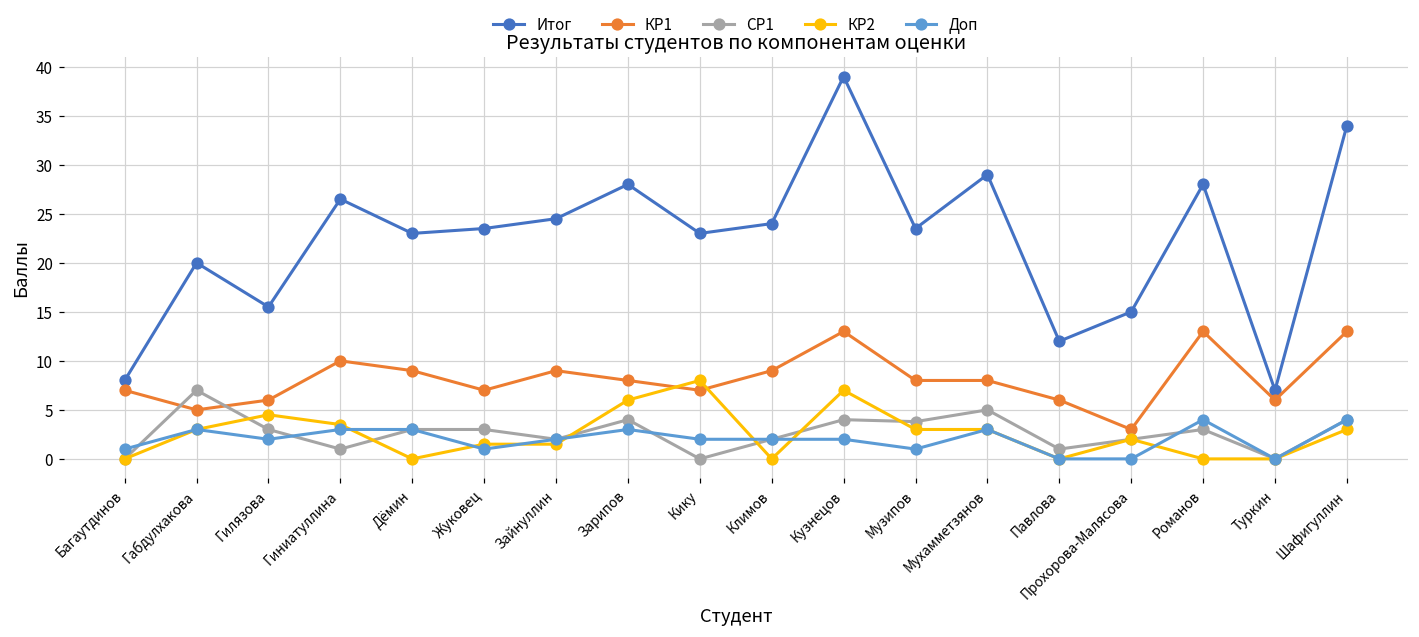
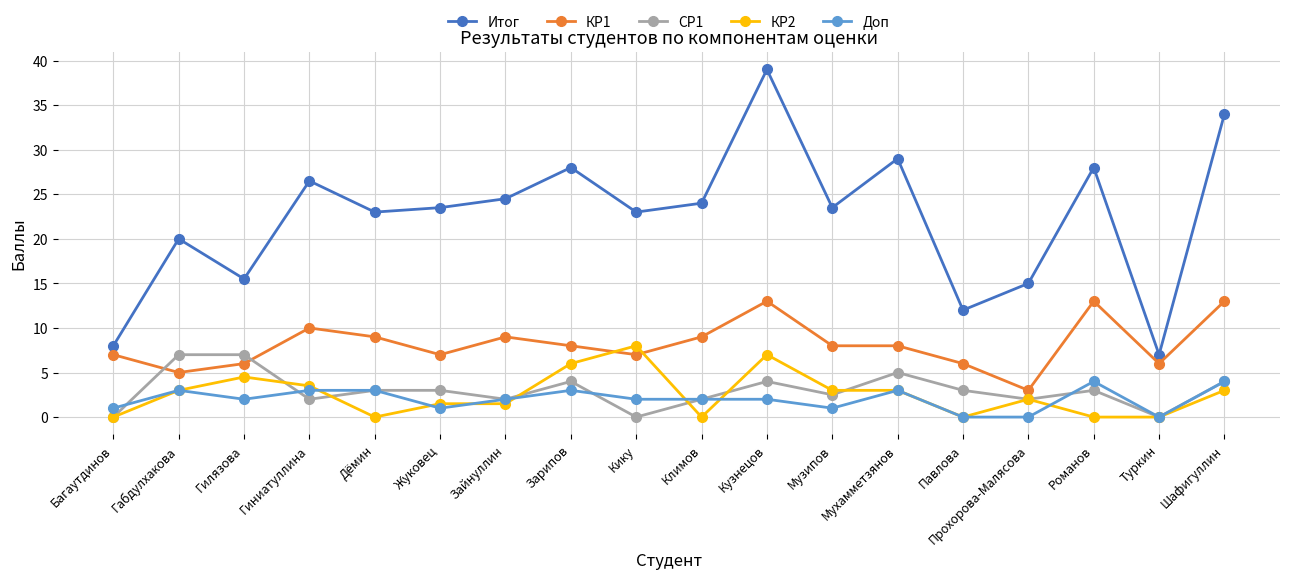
СР1, Гилязова: 3 -> 7
СР1, Гиниатуллина: 1 -> 2
СР1, Музипов: 4 -> 3
СР1, Павлова: 1 -> 3
